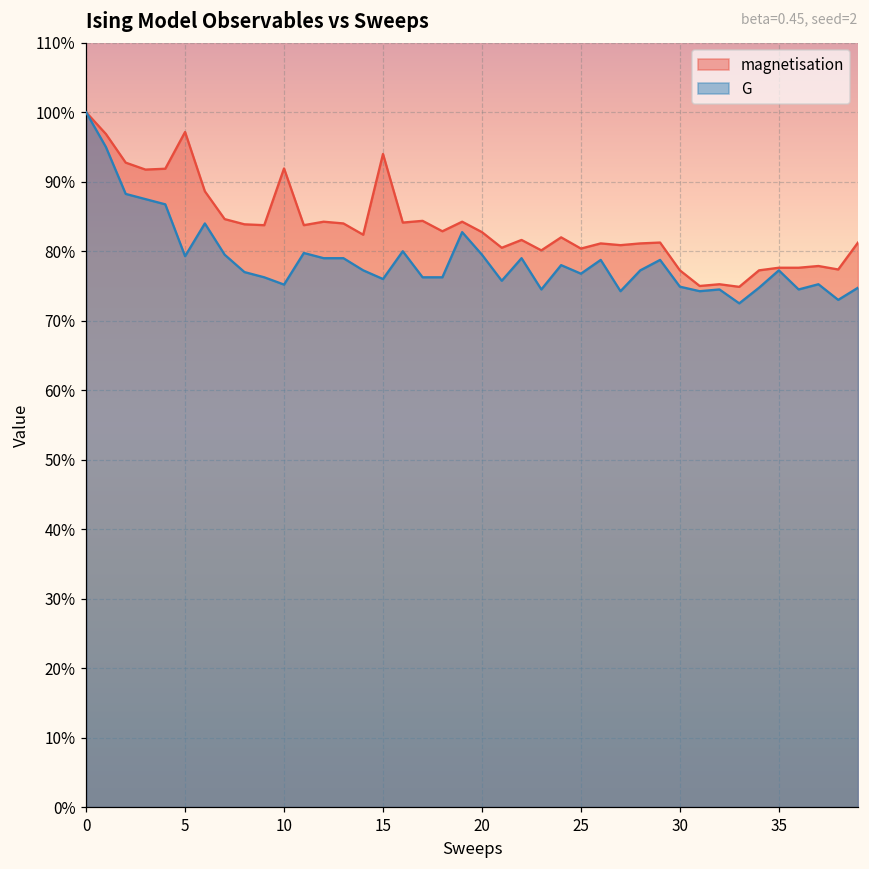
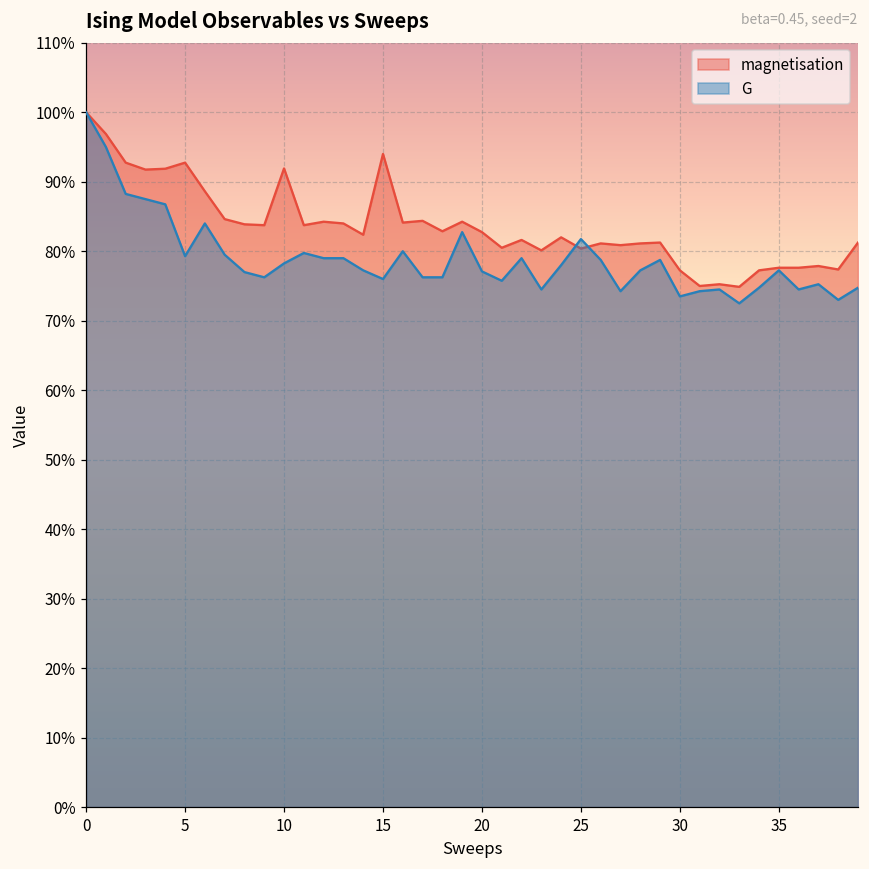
magnetisation, 5: 97% -> 93%
G, 10: 75% -> 78%
G, 20: 80% -> 77%
G, 25: 77% -> 82%
G, 30: 75% -> 74%
